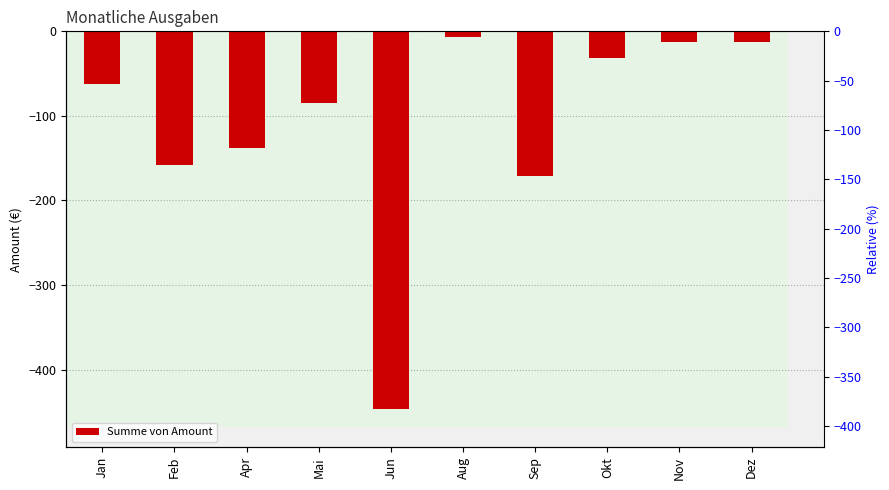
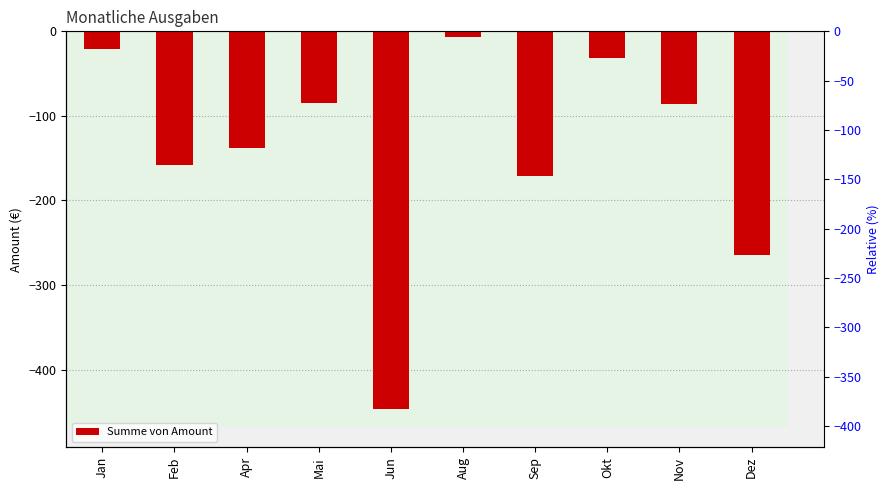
Summe von Amount, Jan: -60 -> -20
Summe von Amount, Nov: -10 -> -90
Summe von Amount, Dez: -10 -> -260
